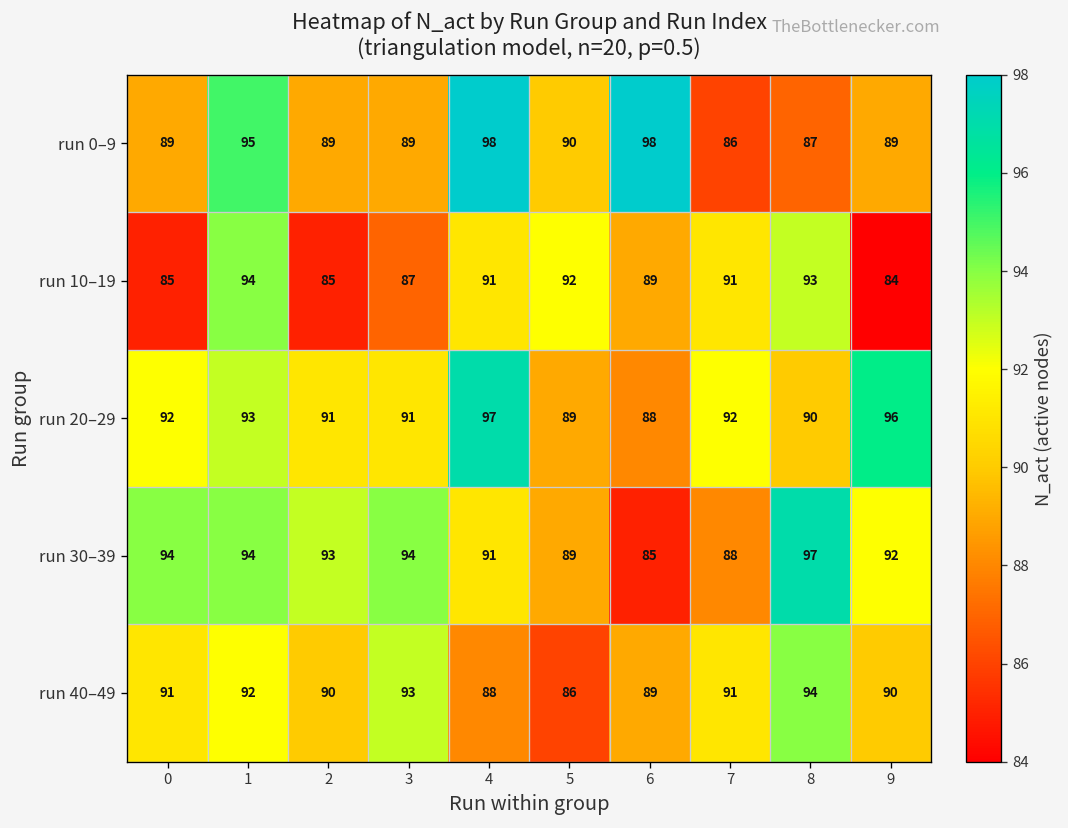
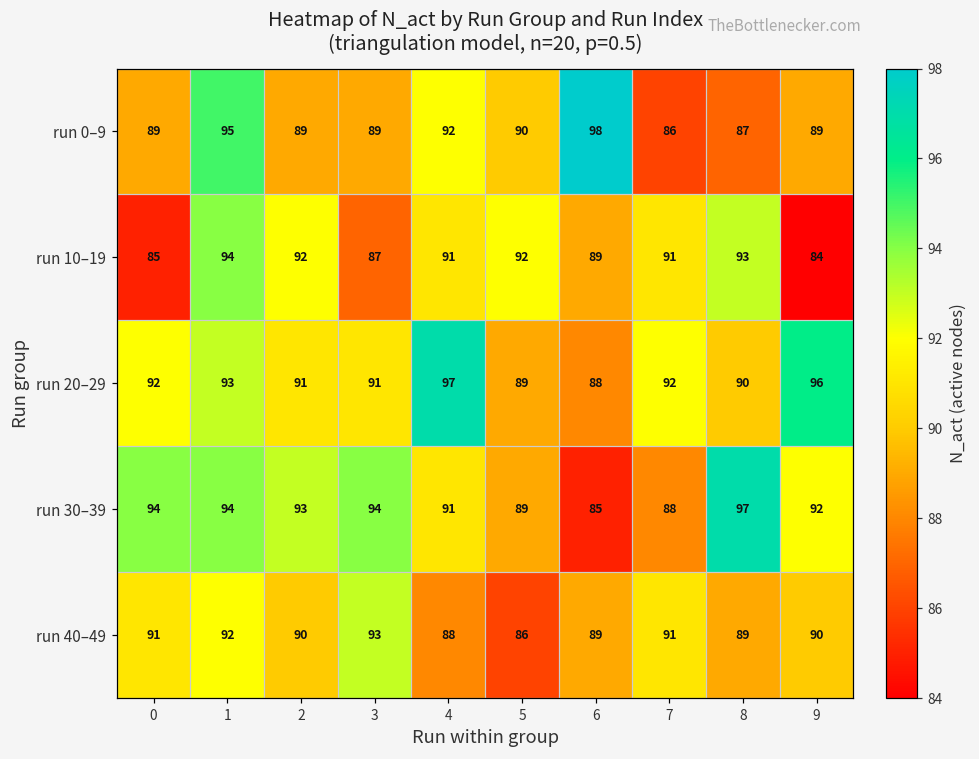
run 0–9, 4: 98 -> 92
run 10–19, 2: 85 -> 92
run 40–49, 8: 94 -> 89
